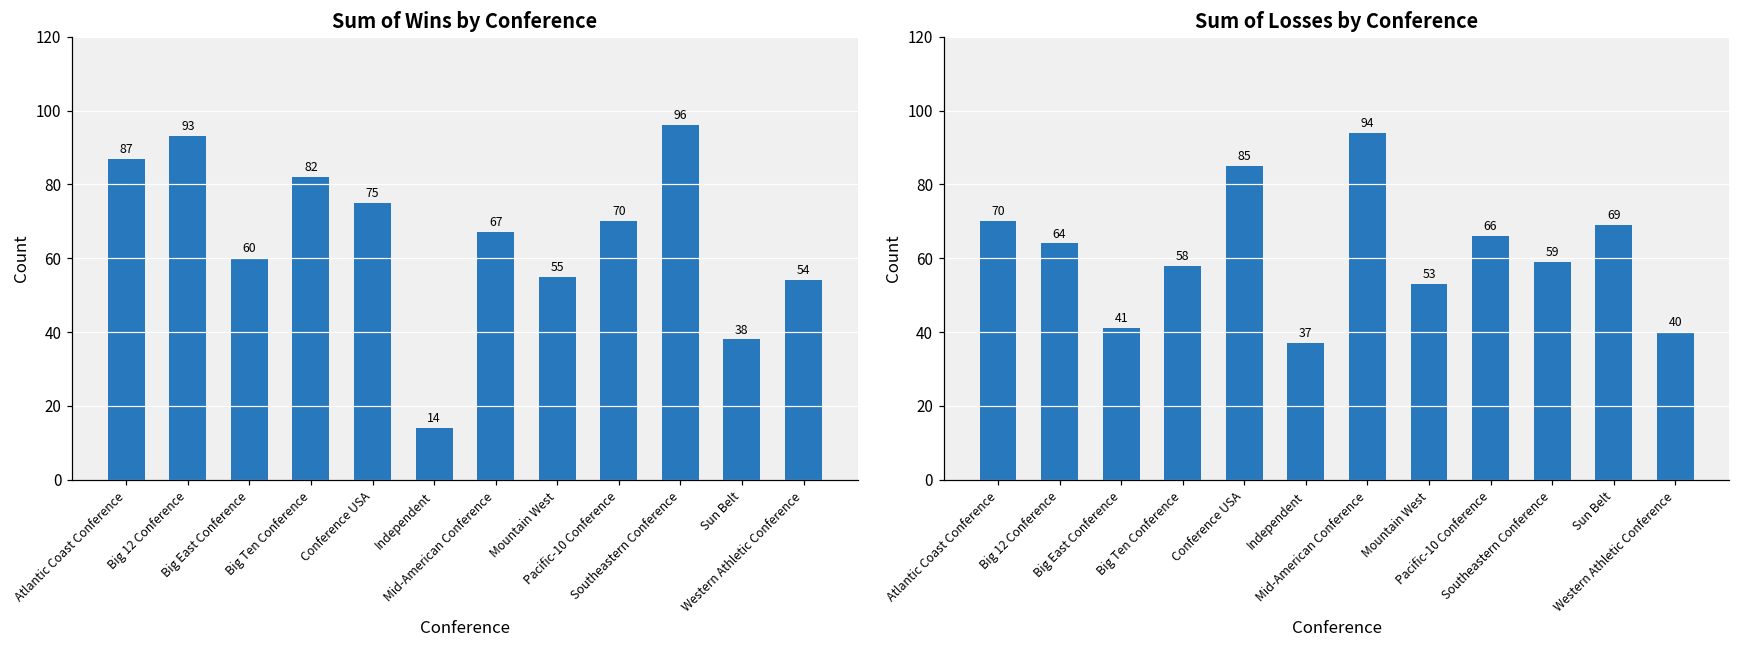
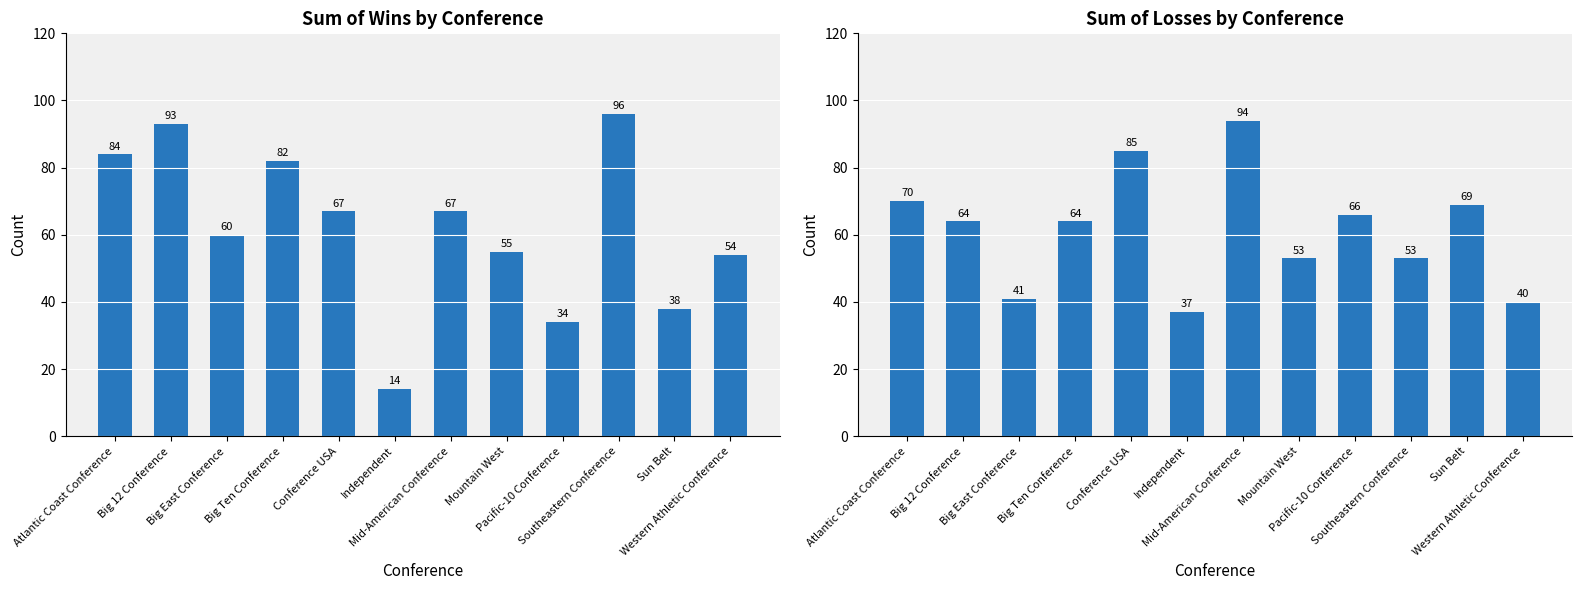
Sum of Wins by Conference, Atlantic Coast Conference: 87 -> 84
Sum of Wins by Conference, Conference USA: 75 -> 67
Sum of Wins by Conference, Pacific-10 Conference: 70 -> 34
Sum of Losses by Conference, Big Ten Conference: 58 -> 64
Sum of Losses by Conference, Southeastern Conference: 59 -> 53
